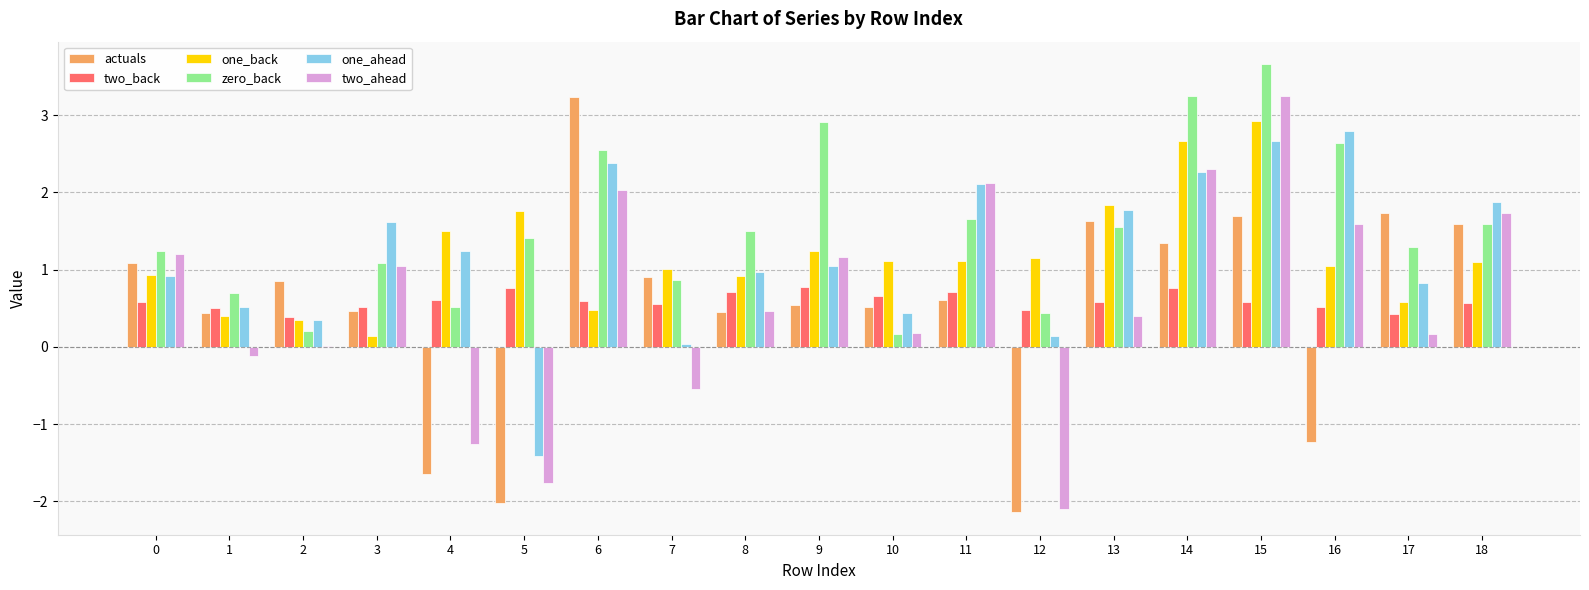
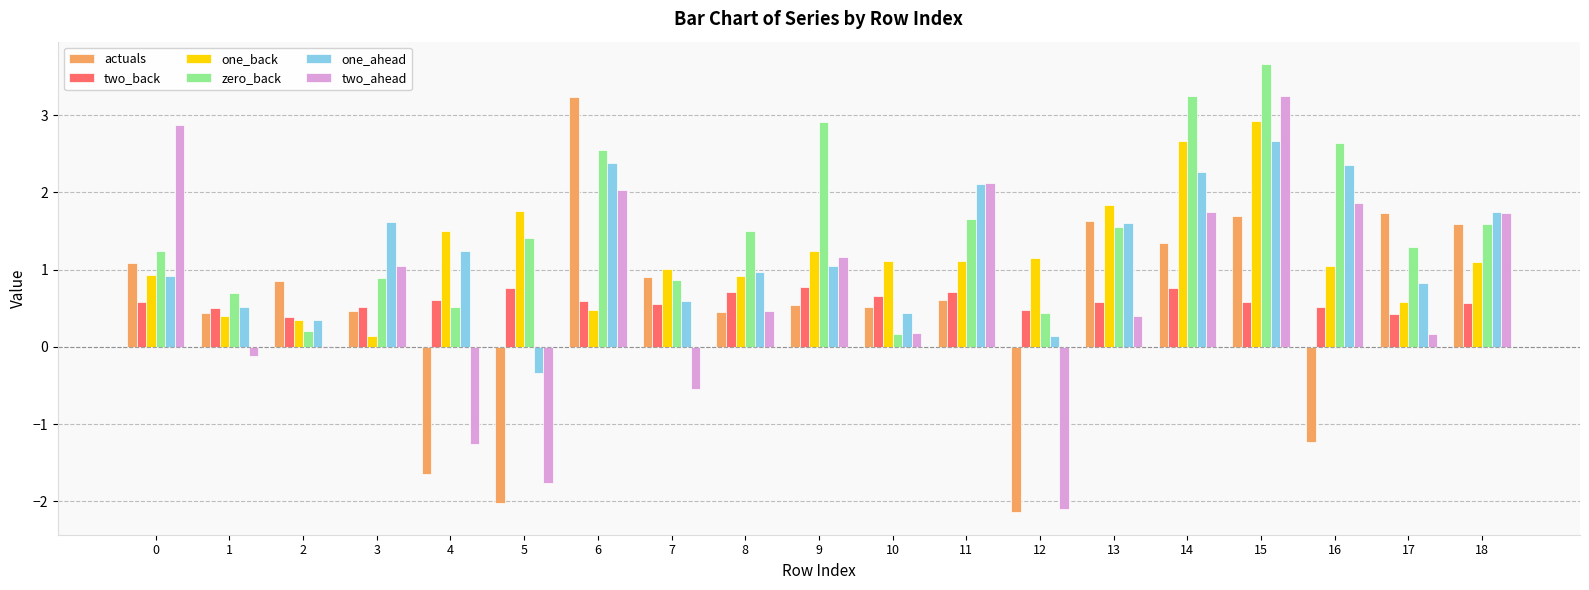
two_ahead, 0: 1.2 -> 2.9
zero_back, 3: 1.1 -> 0.9
one_ahead, 5: -1.4 -> -0.3
one_ahead, 7: 0.0 -> 0.6
one_ahead, 13: 1.8 -> 1.6
two_ahead, 14: 2.3 -> 1.7
one_ahead, 16: 2.8 -> 2.4
two_ahead, 16: 1.6 -> 1.9
one_ahead, 18: 1.9 -> 1.7
